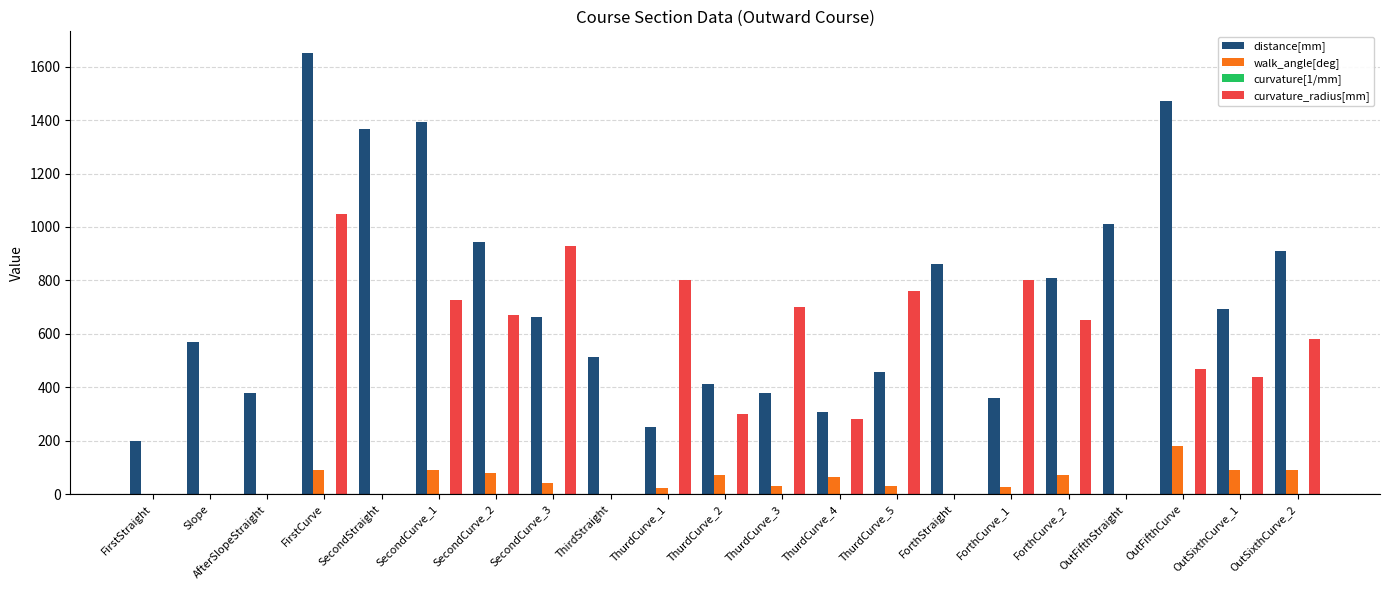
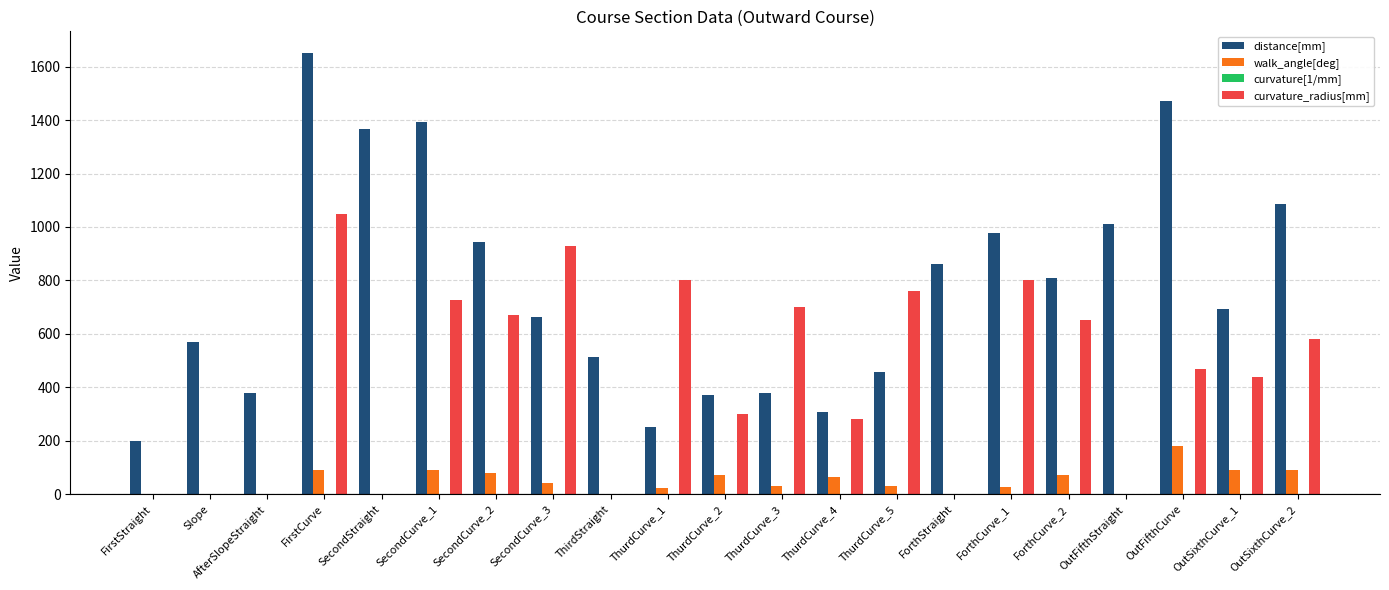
distance[mm], ThurdCurve_2: 410 -> 370
distance[mm], ForthCurve_1: 360 -> 980
distance[mm], OutSixthCurve_2: 910 -> 1090
